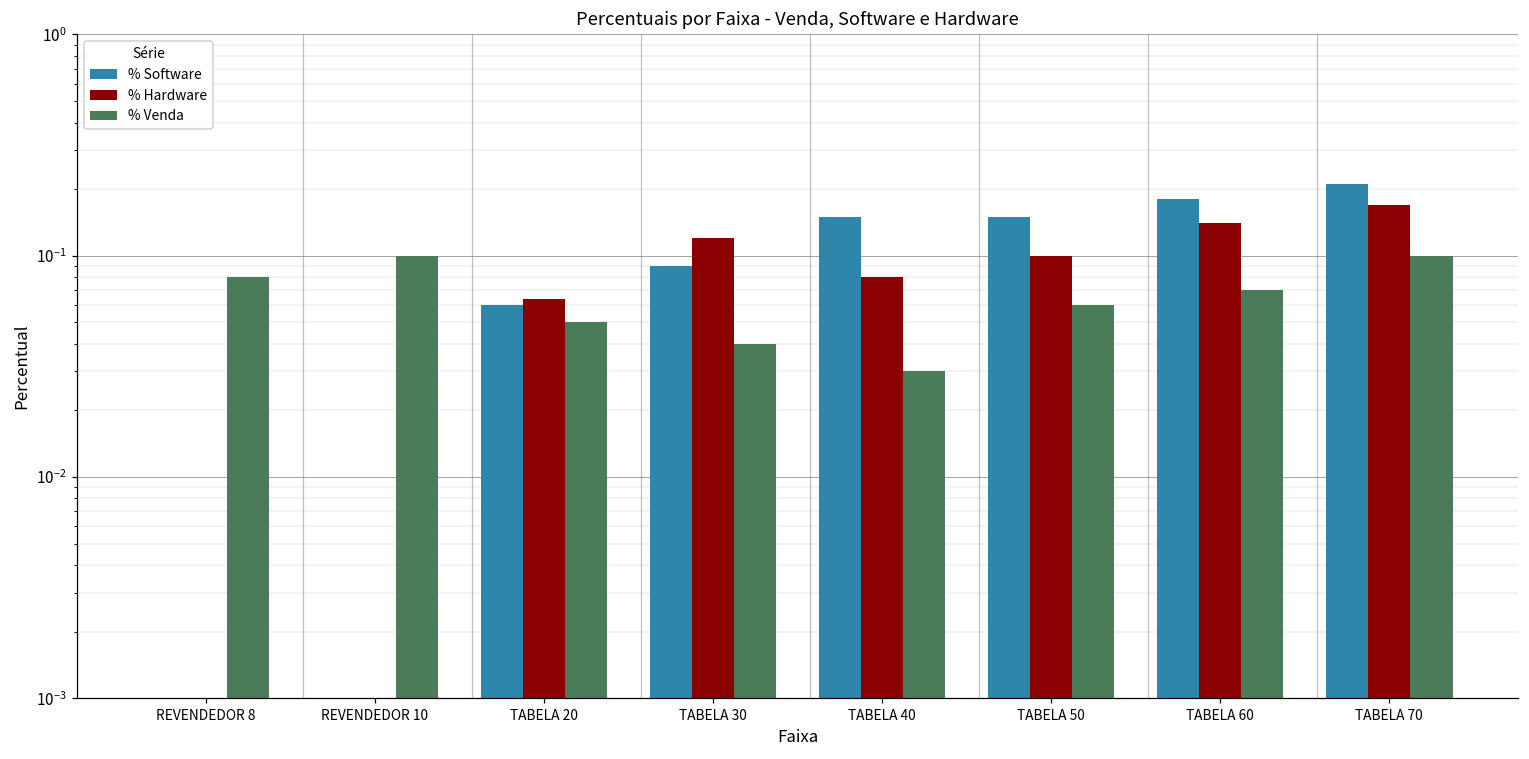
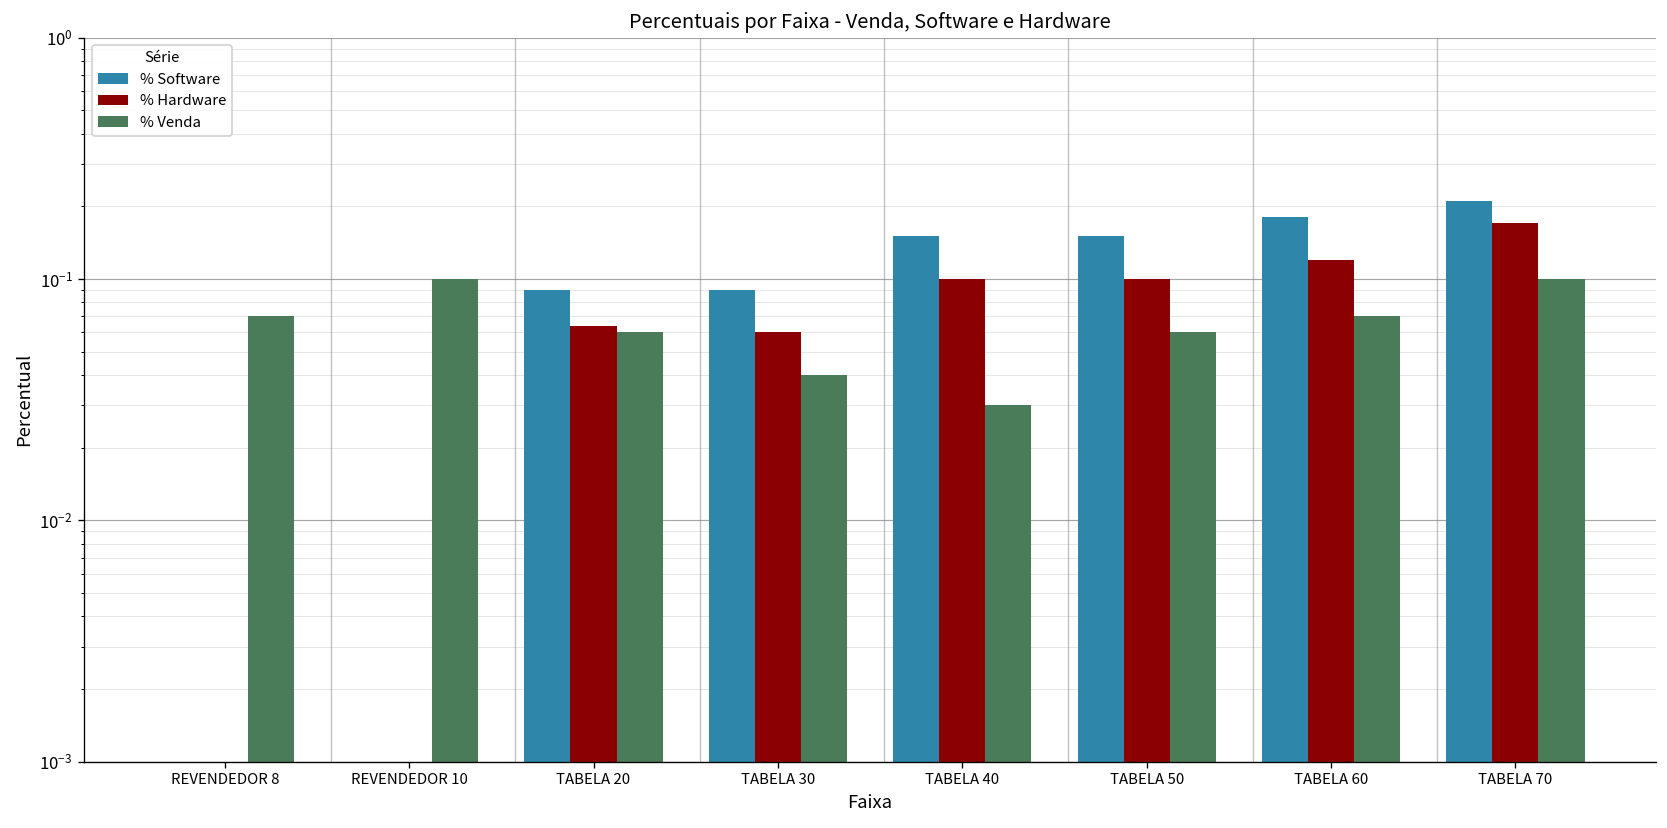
% Venda, REVENDEDOR 8: 0.08 -> 0.07
% Software, TABELA 20: 0.06 -> 0.09
% Venda, TABELA 20: 0.05 -> 0.06
% Hardware, TABELA 30: 0.12 -> 0.06
% Hardware, TABELA 40: 0.08 -> 0.10
% Hardware, TABELA 60: 0.14 -> 0.12
